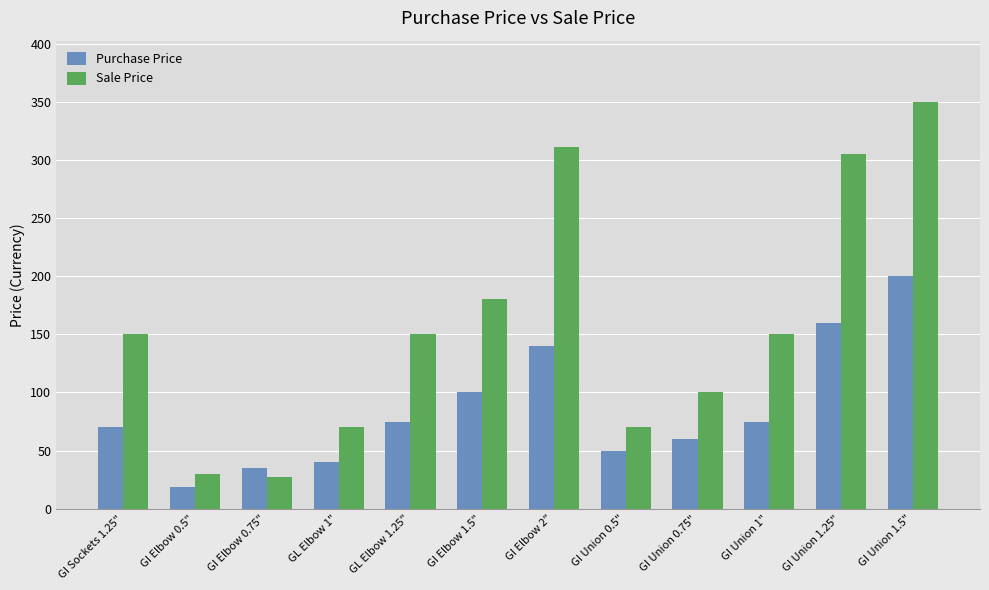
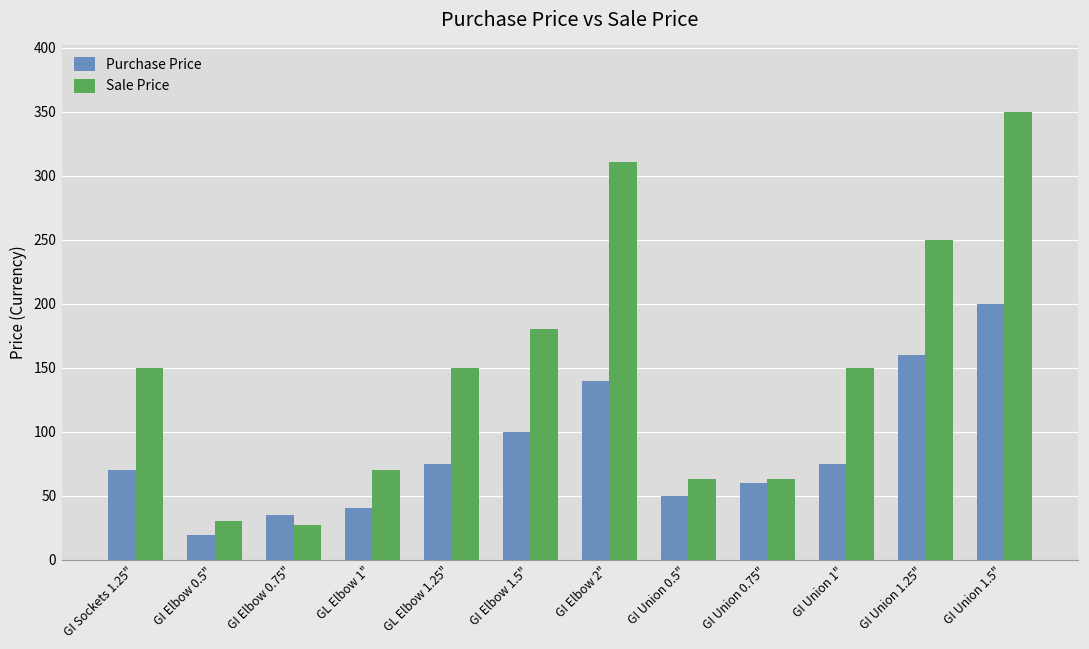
Sale Price, GI Union 0.5": 70 -> 63
Sale Price, GI Union 0.75": 100 -> 63
Sale Price, GI Union 1.25": 305 -> 250
